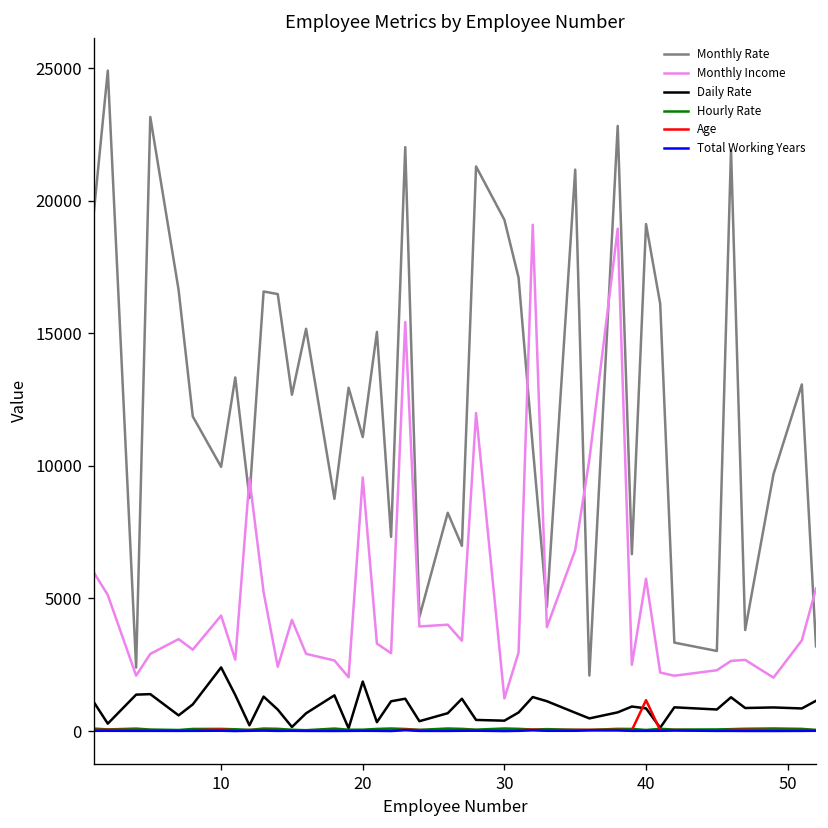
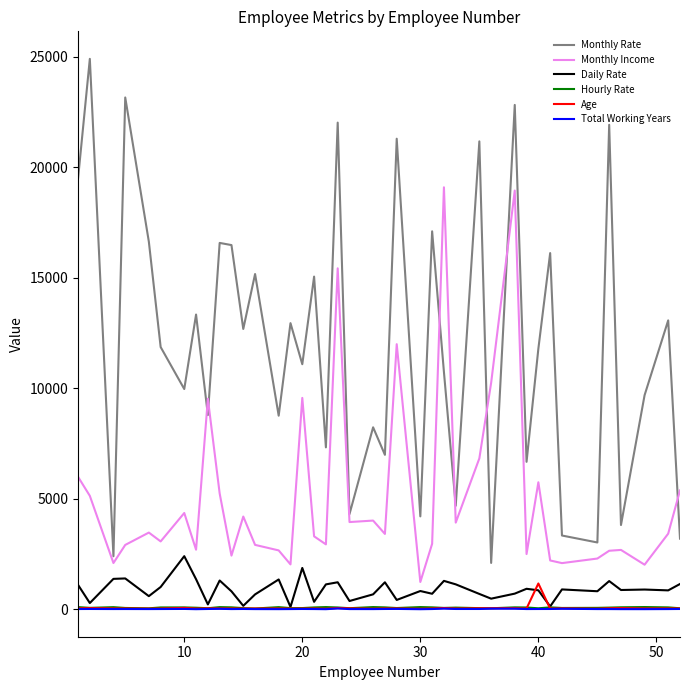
Monthly Rate, 30: 19300 -> 4200
Daily Rate, 30: 400 -> 800
Monthly Rate, 40: 19100 -> 11800
